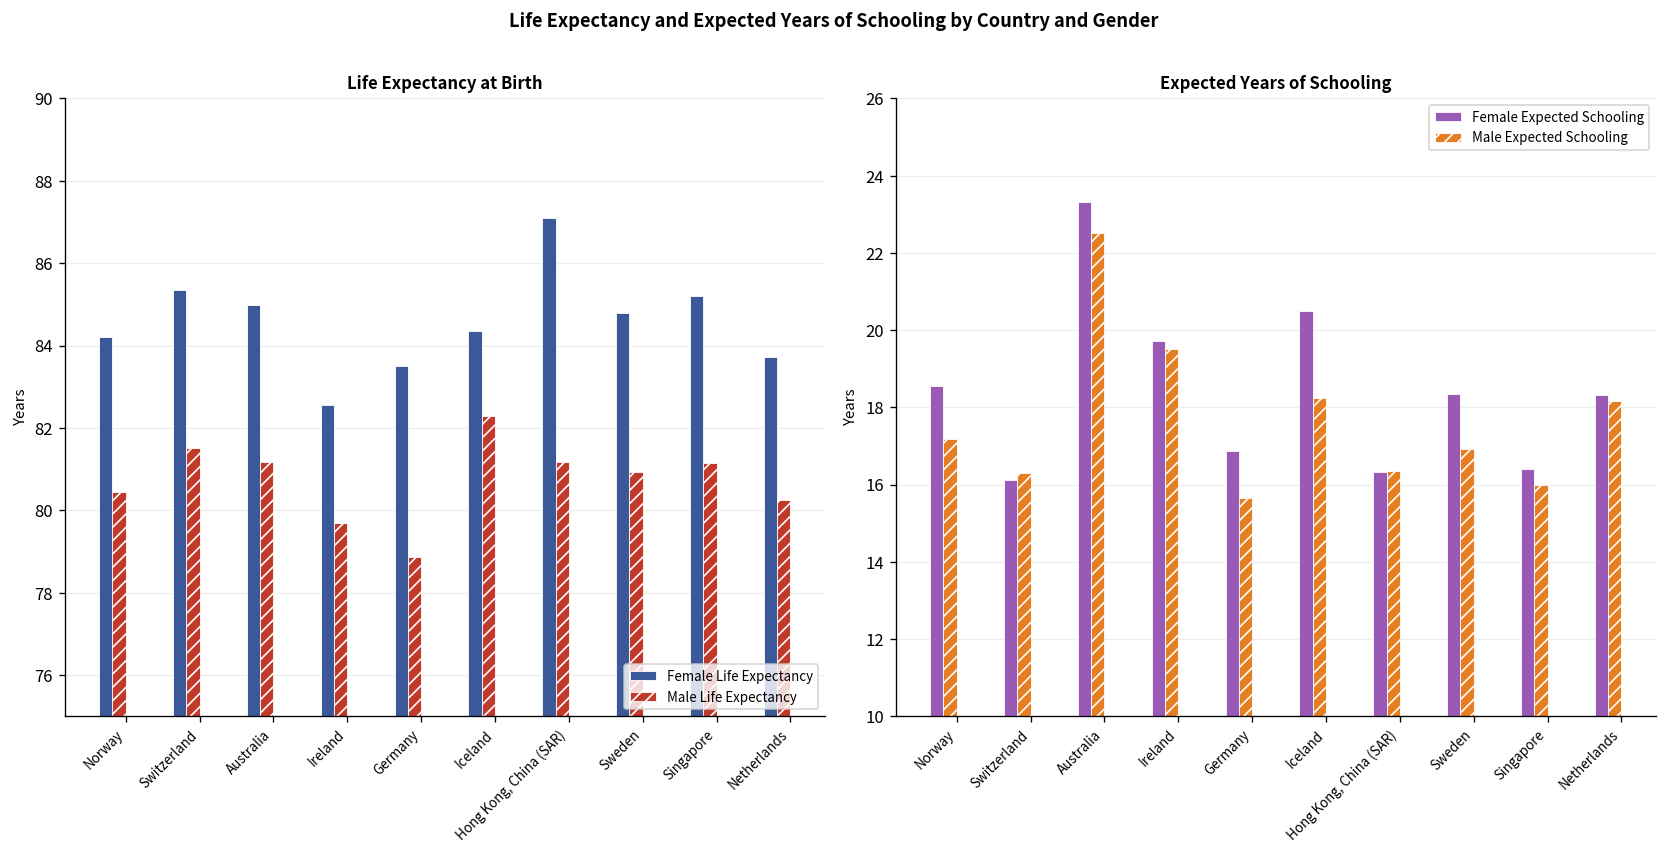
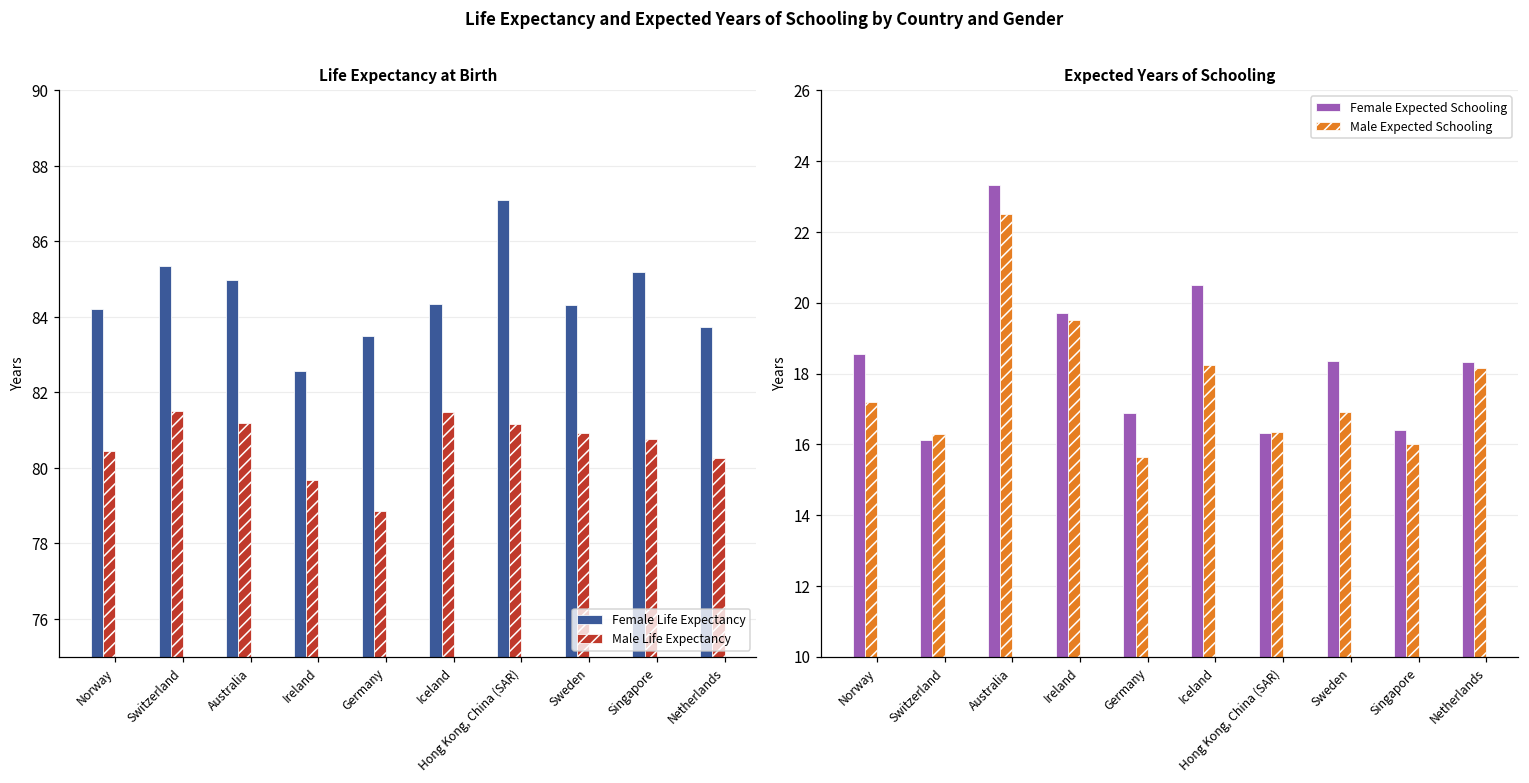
Life Expectancy at Birth, Male Life Expectancy, Iceland: 82.3 -> 81.5
Life Expectancy at Birth, Female Life Expectancy, Sweden: 84.8 -> 84.3
Life Expectancy at Birth, Male Life Expectancy, Singapore: 81.1 -> 80.8
